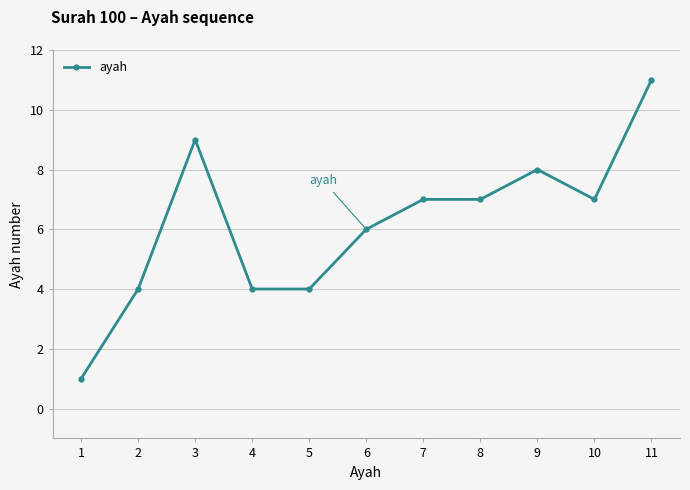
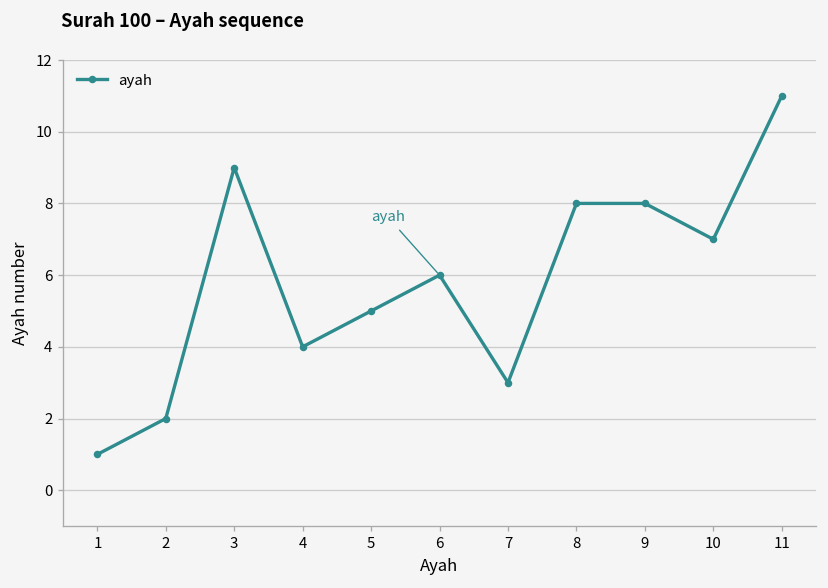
2: 4 -> 2
5: 4 -> 5
7: 7 -> 3
8: 7 -> 8
